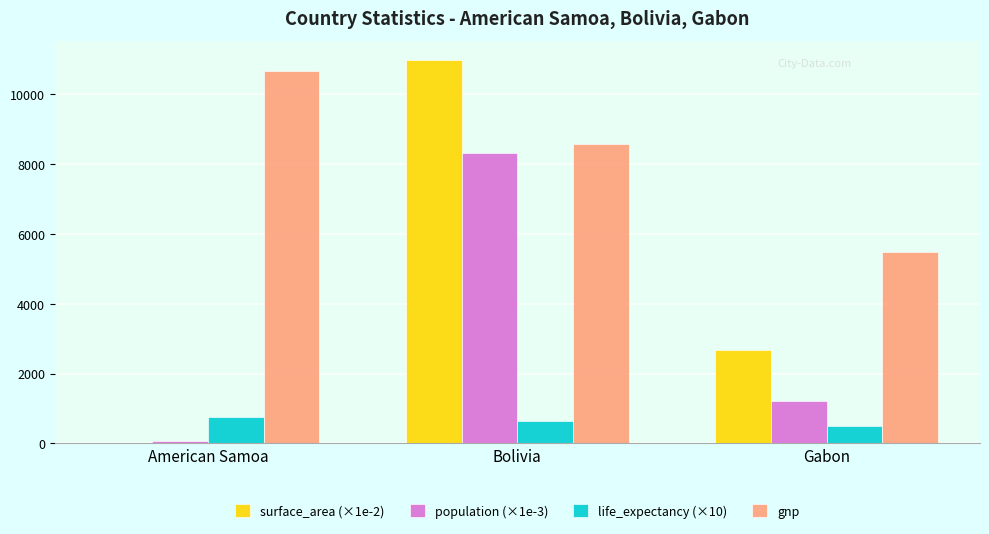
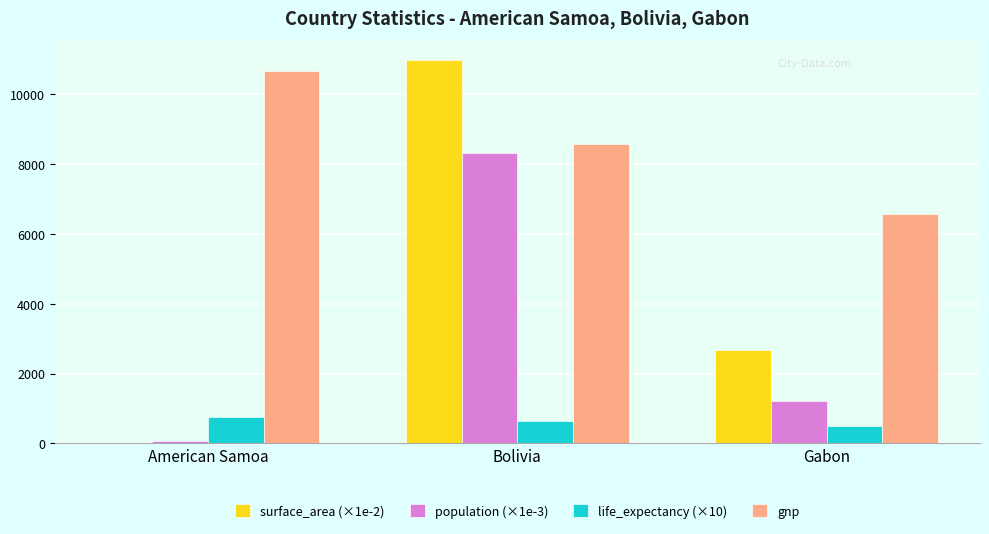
gnp, Gabon: 5500 -> 6600
